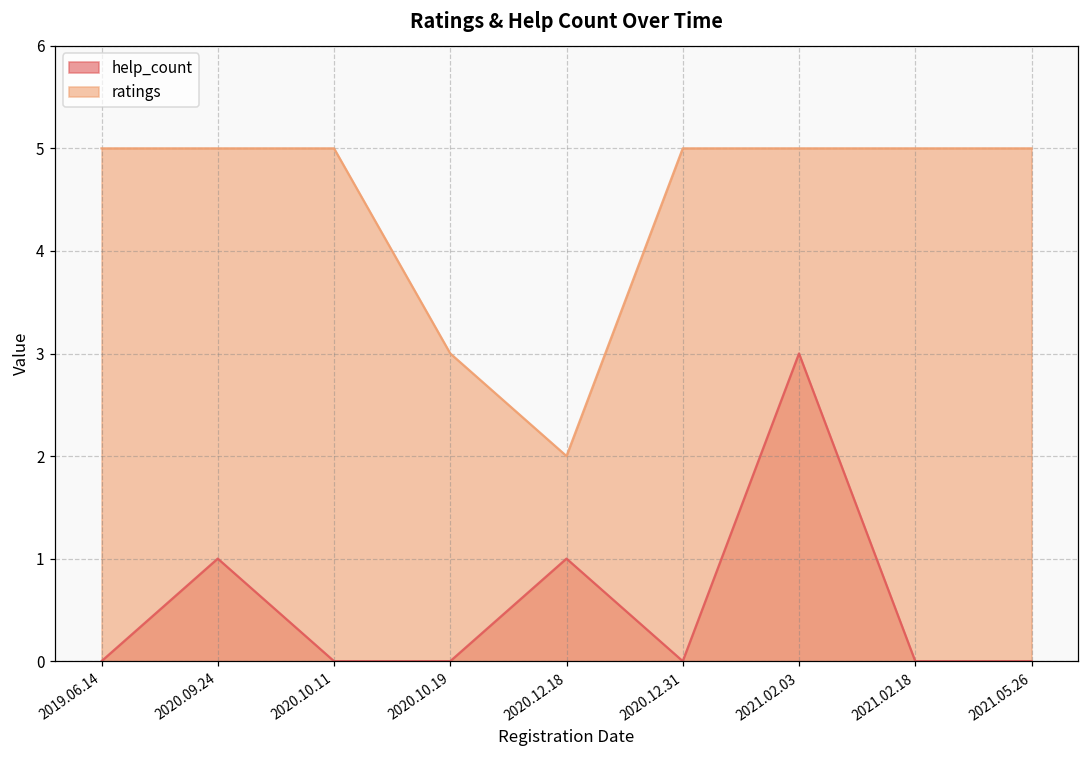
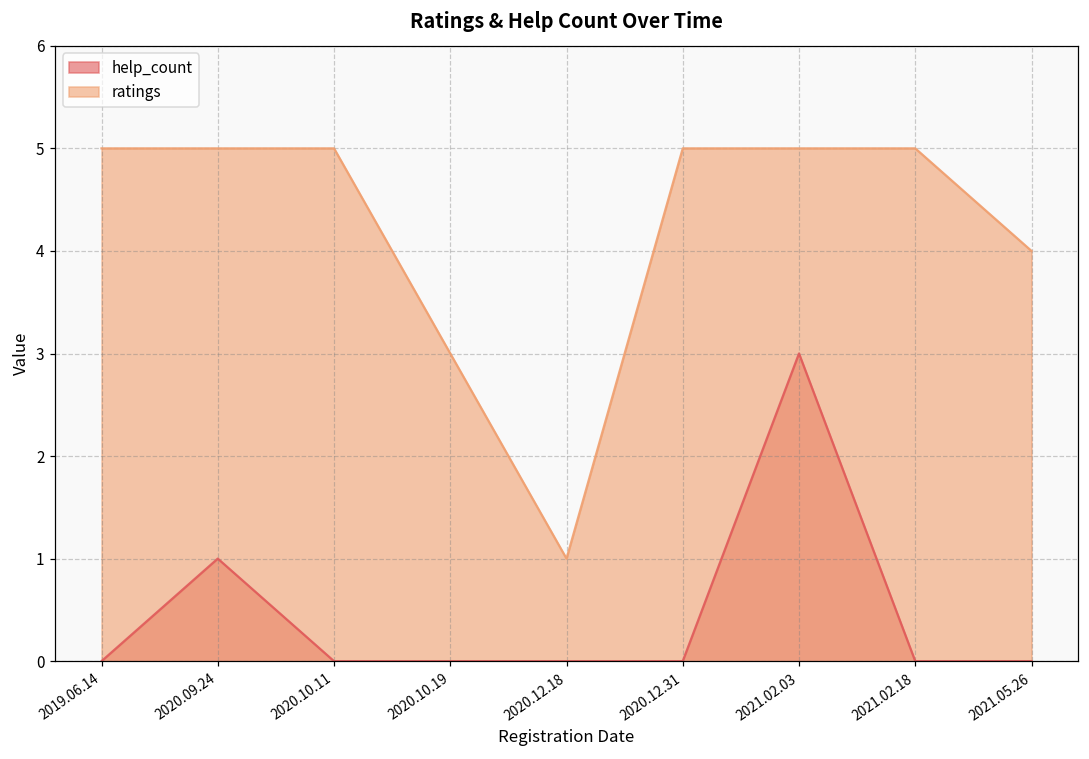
help_count, 2020.12.18: 1 -> 0
ratings, 2020.12.18: 2 -> 1
ratings, 2021.05.26: 5 -> 4
